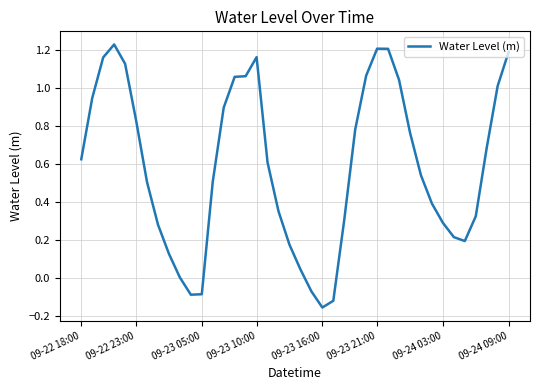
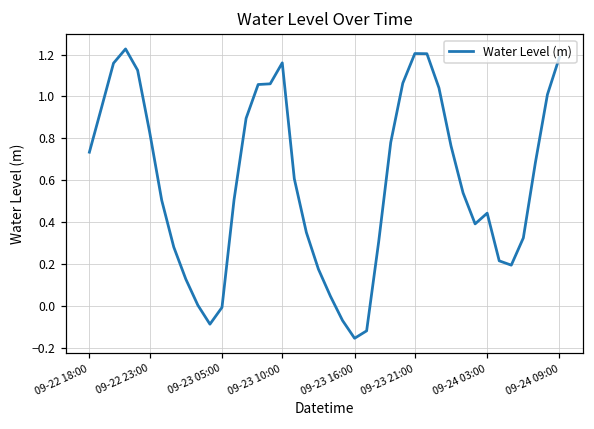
09-22 18:00: 0.62 -> 0.73
09-23 05:00: -0.09 -> -0.01
09-24 03:00: 0.29 -> 0.44
